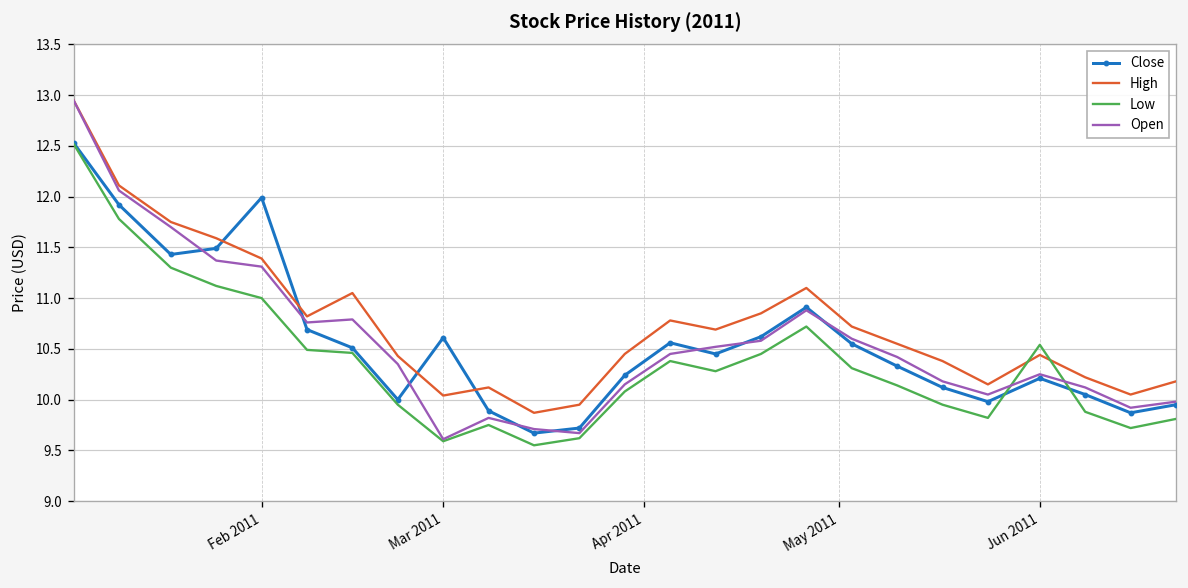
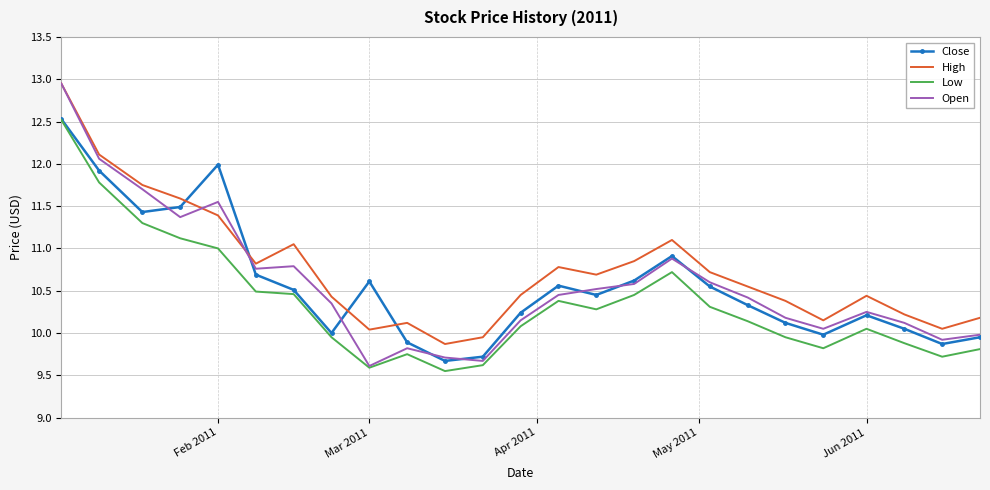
Open, Feb 2011: 11.3 -> 11.6
Low, Jun 2011: 10.5 -> 10.1
